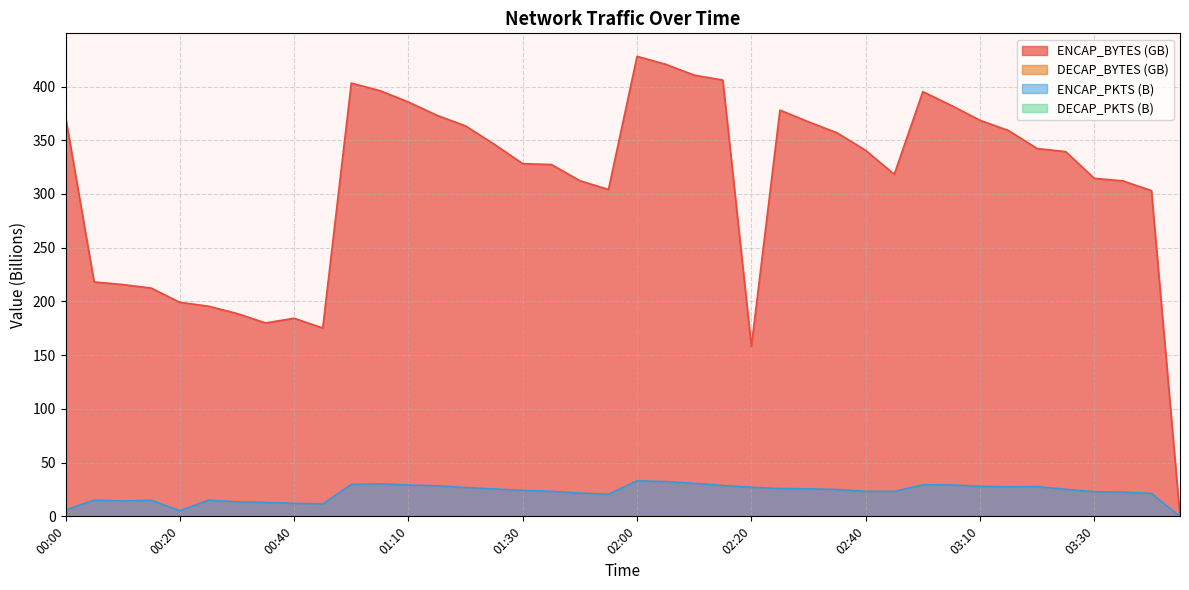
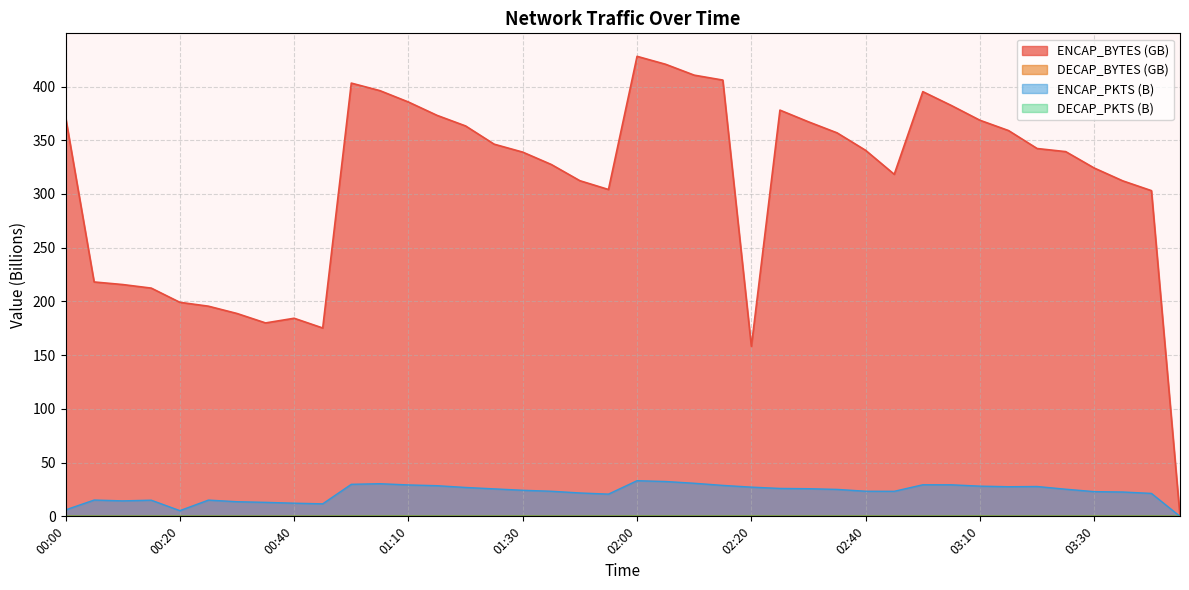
ENCAP_BYTES (GB), 01:30: 328 -> 339
ENCAP_BYTES (GB), 03:30: 315 -> 324
